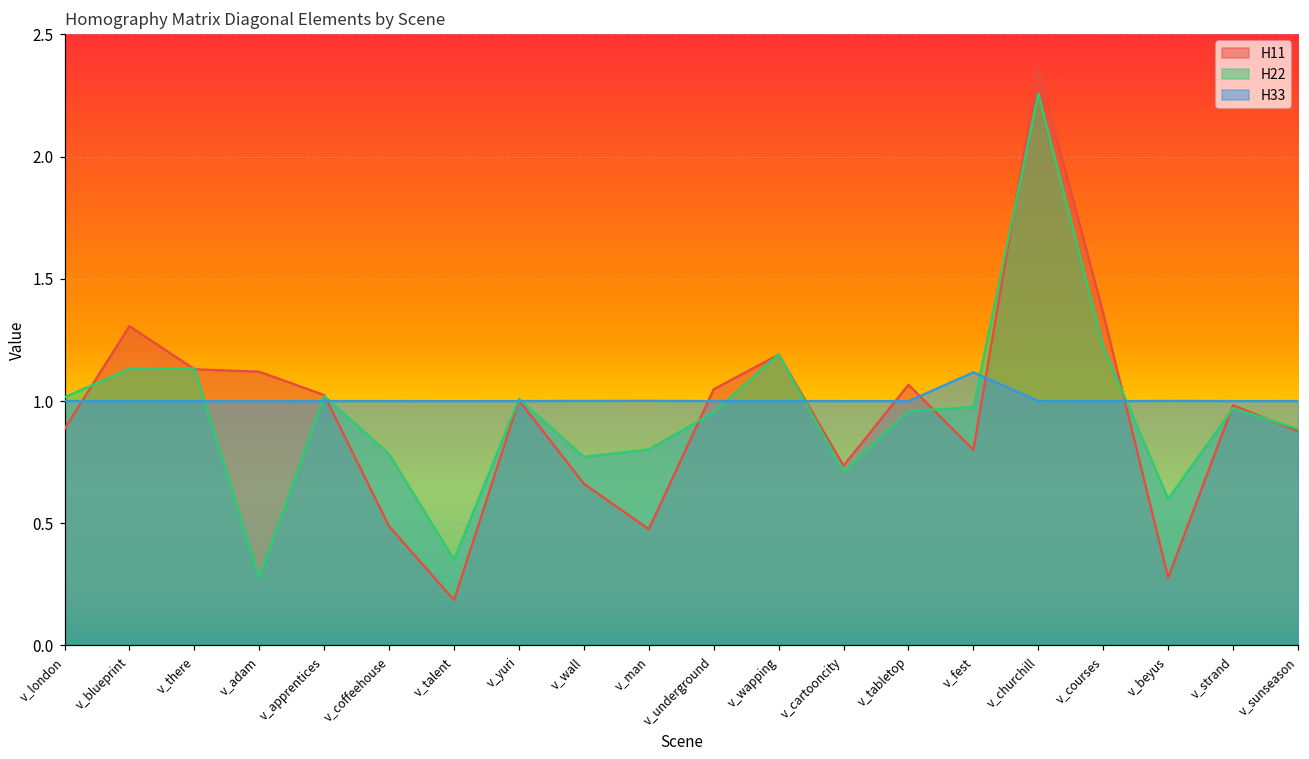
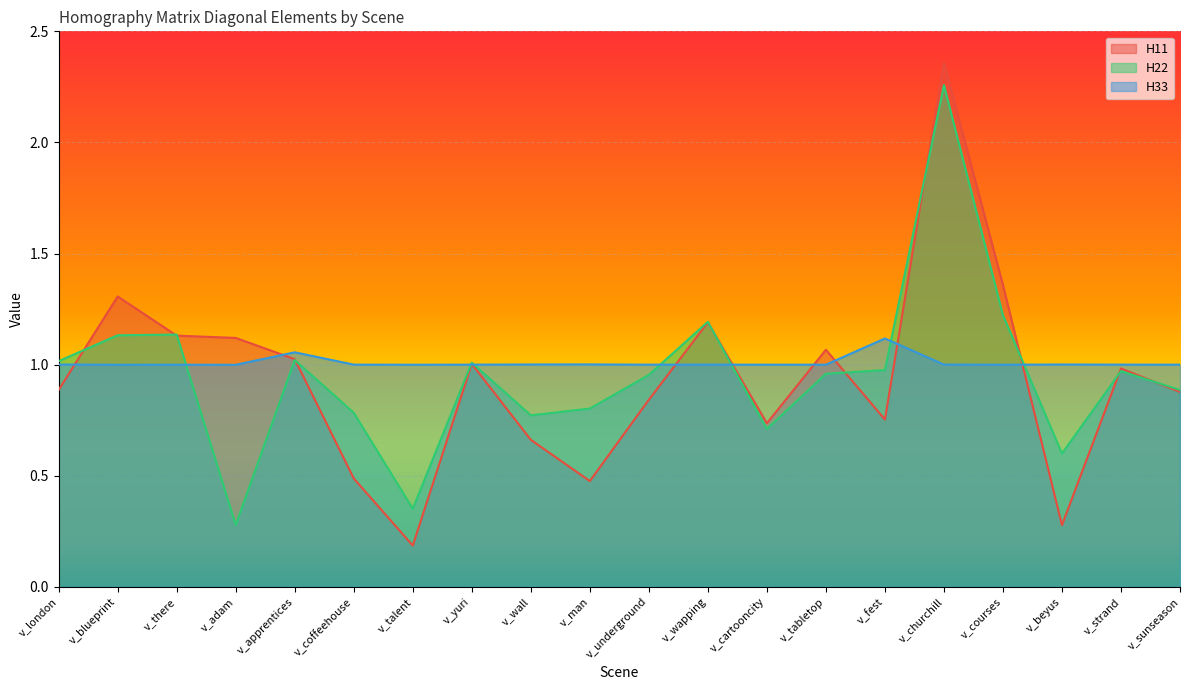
H33, v_apprentices: 1.00 -> 1.06
H11, v_underground: 1.05 -> 0.84
H11, v_fest: 0.80 -> 0.75
